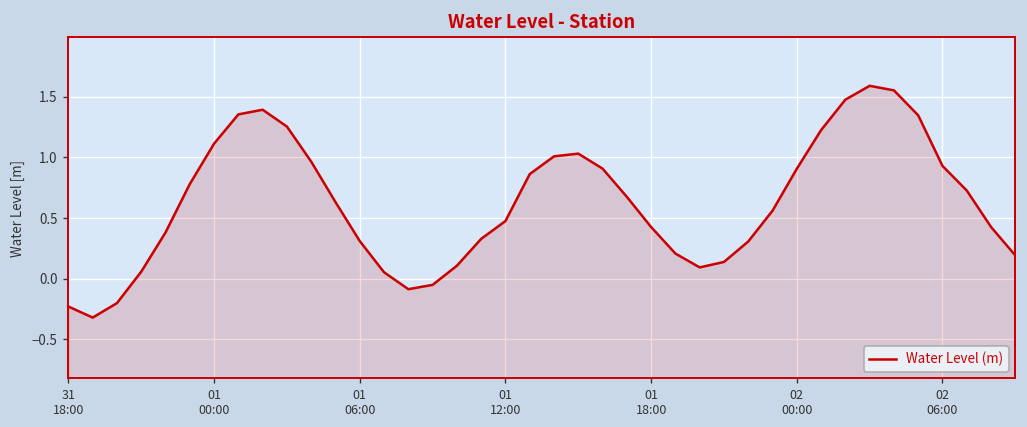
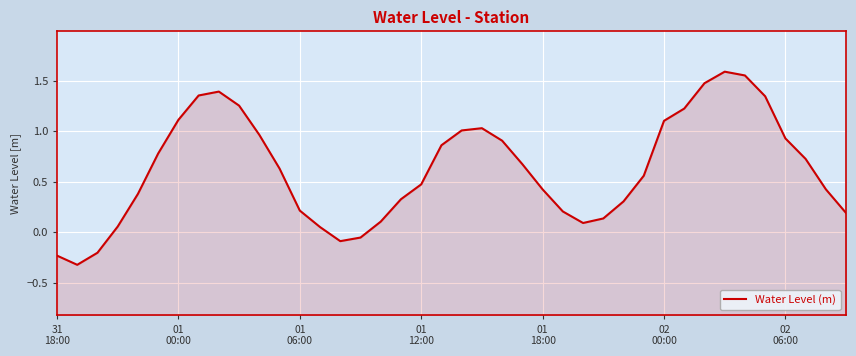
01 06:00: 0.31 -> 0.22
02 00:00: 0.91 -> 1.10
